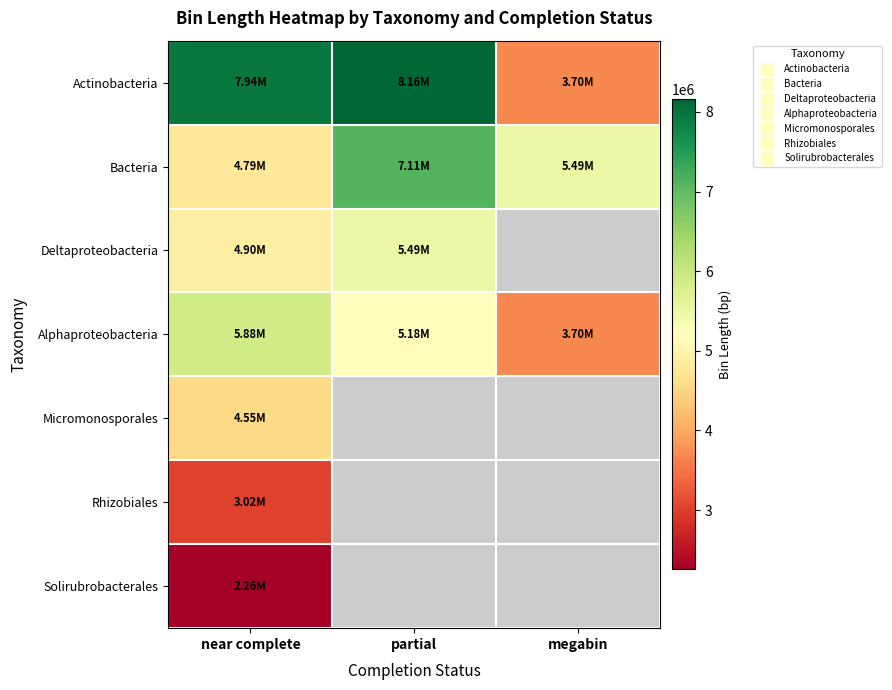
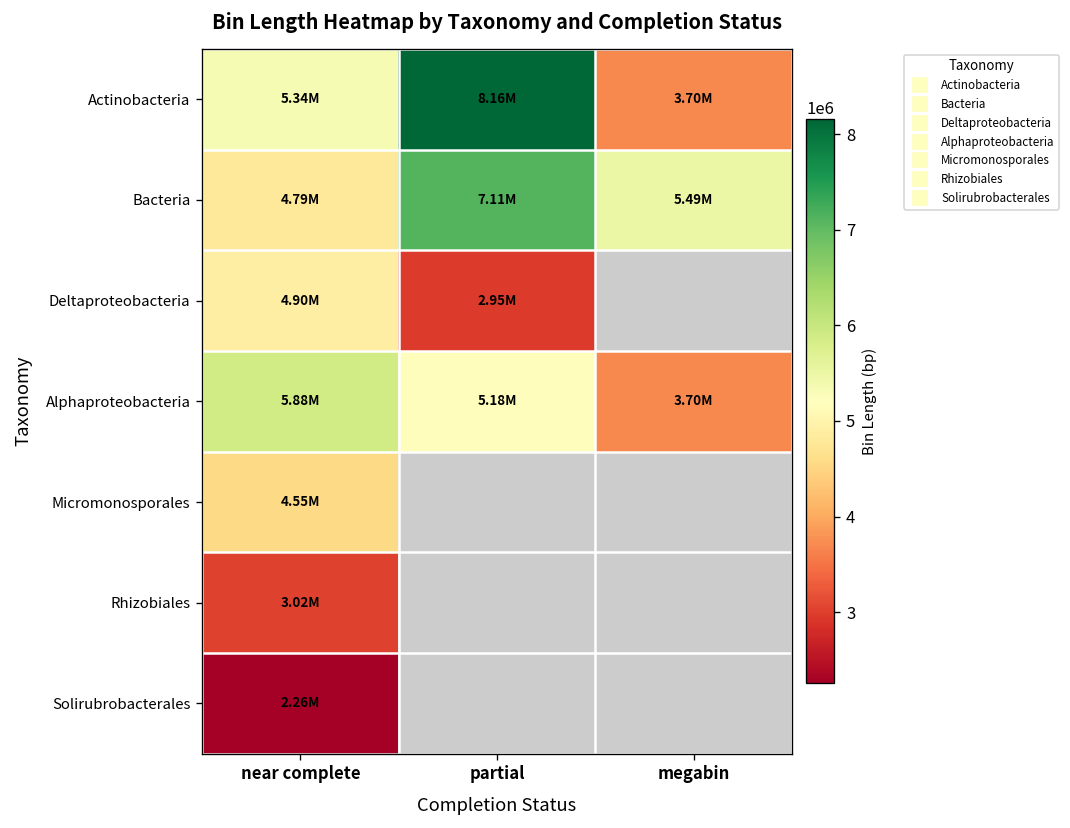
Actinobacteria, near complete: 7.94M -> 5.34M
Deltaproteobacteria, partial: 5.49M -> 2.95M
